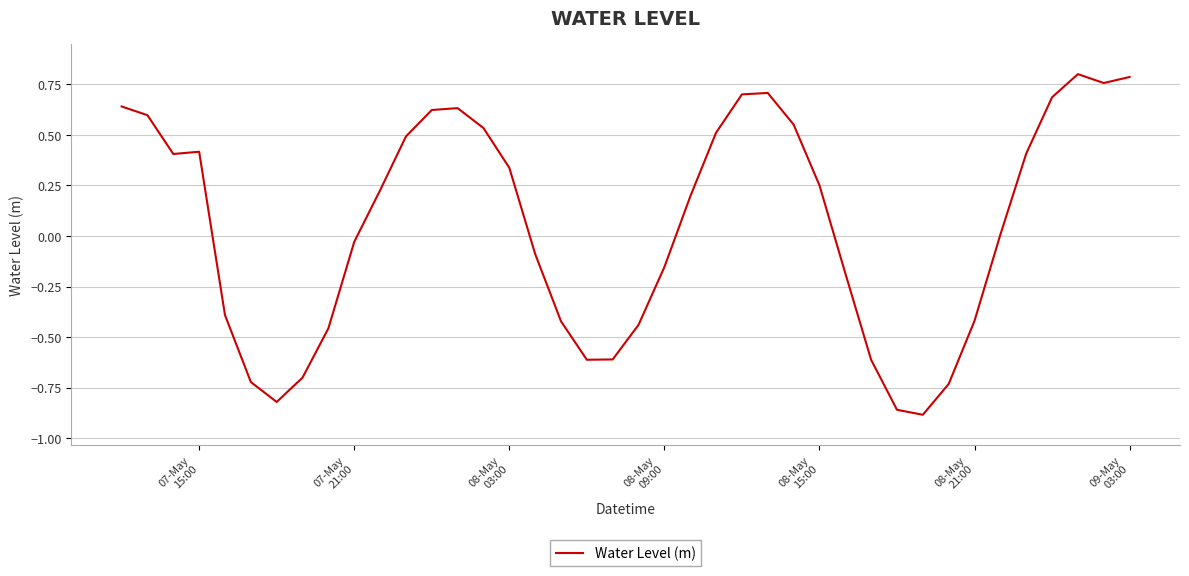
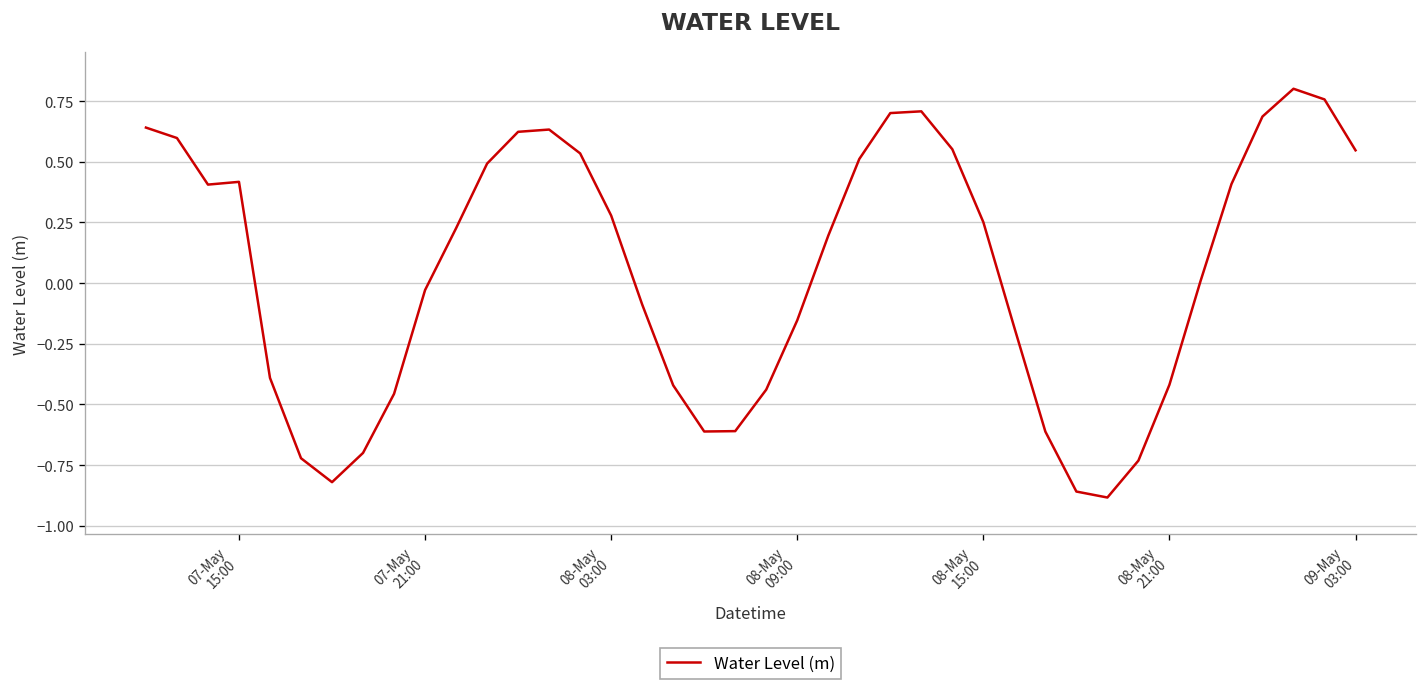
08-May 03:00: 0.34 -> 0.28
09-May 03:00: 0.79 -> 0.55
